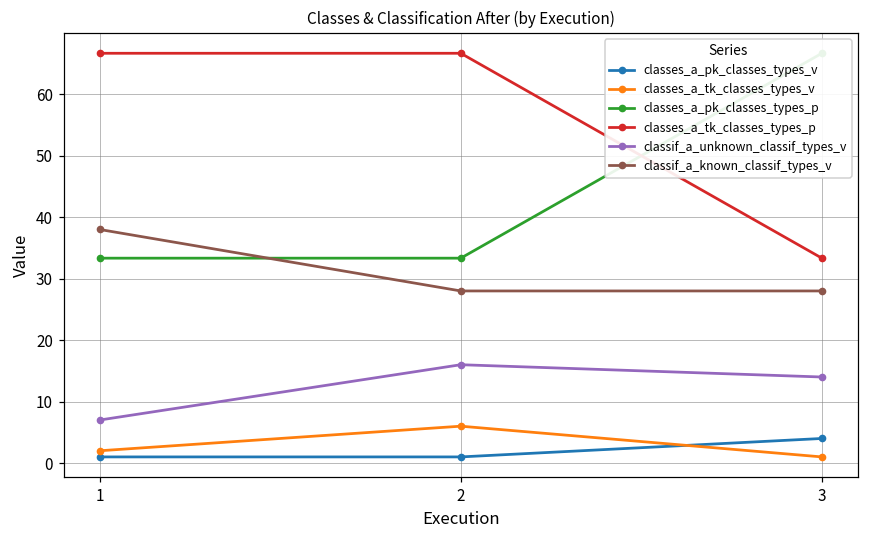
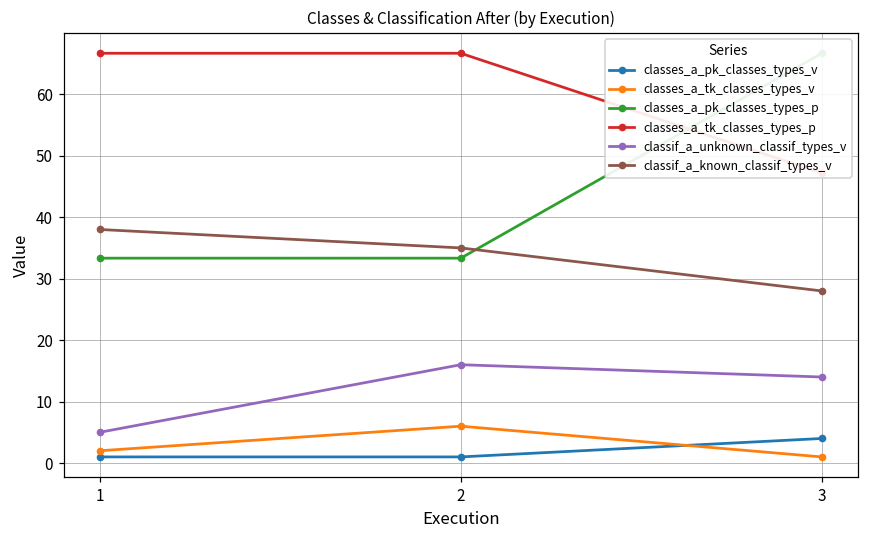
classif_a_unknown_classif_types_v, 1: 7 -> 5
classif_a_known_classif_types_v, 2: 28 -> 35
classes_a_tk_classes_types_p, 3: 33 -> 47
